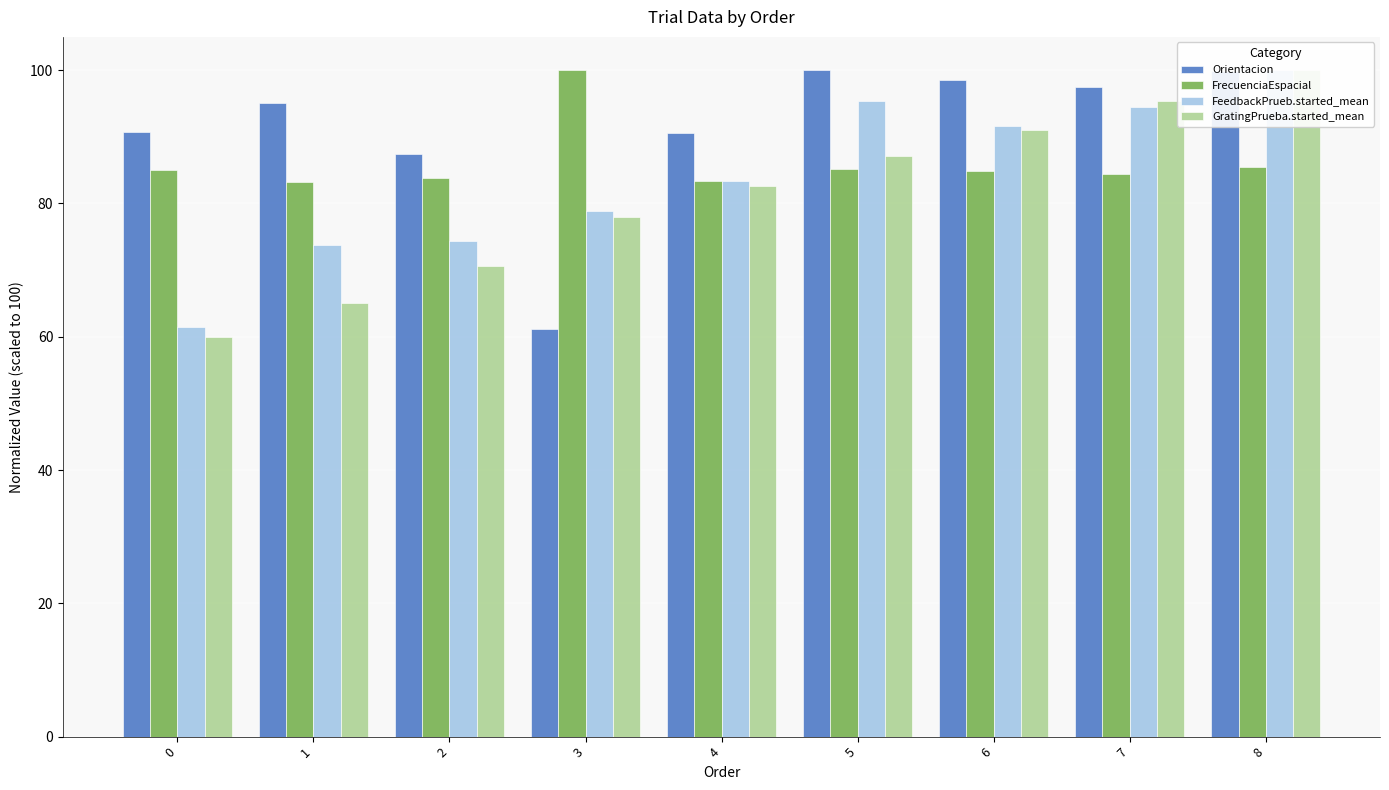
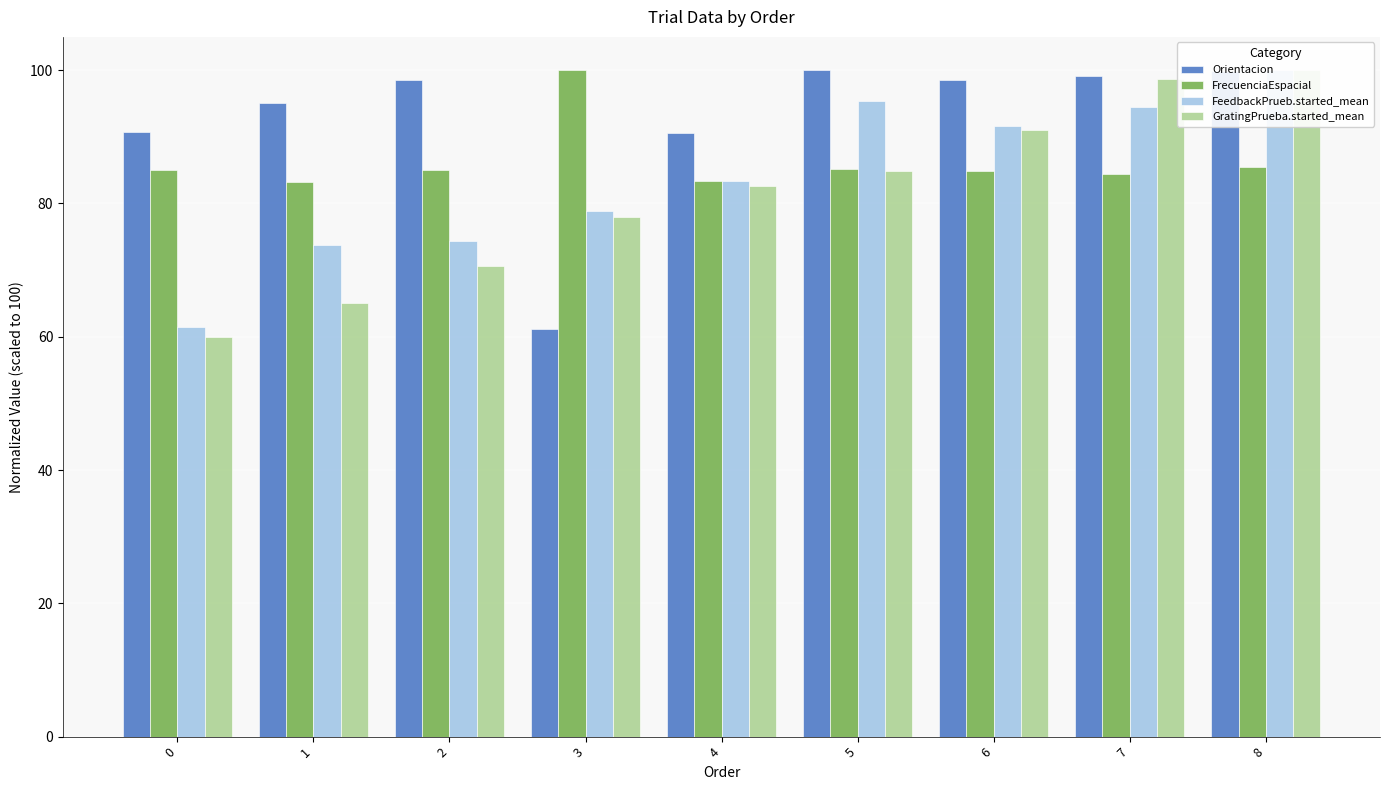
Orientacion, 2: 87 -> 98
FrecuenciaEspacial, 2: 84 -> 85
GratingPrueba.started_mean, 5: 87 -> 85
Orientacion, 7: 97 -> 99
GratingPrueba.started_mean, 7: 95 -> 99
